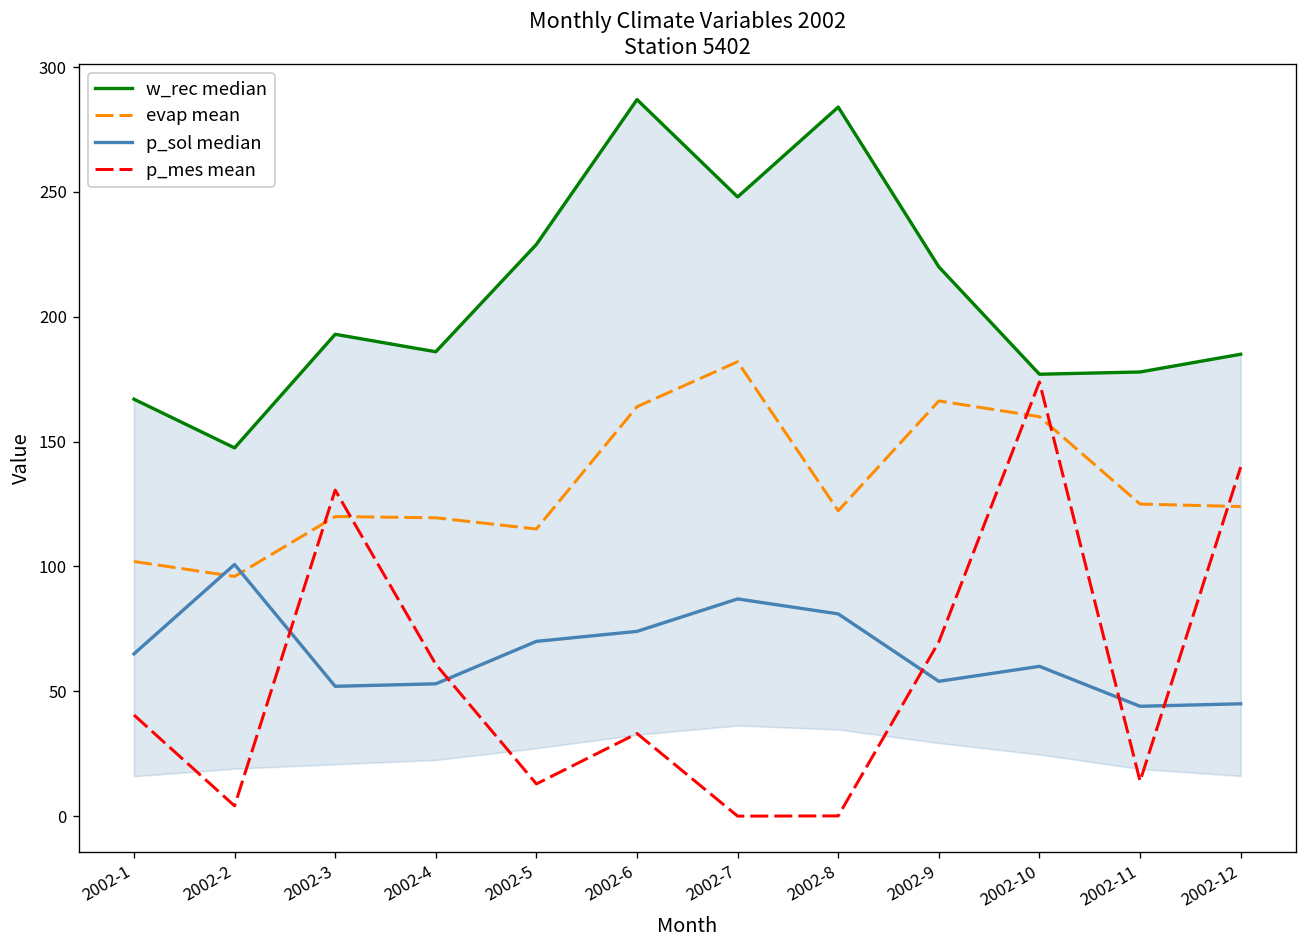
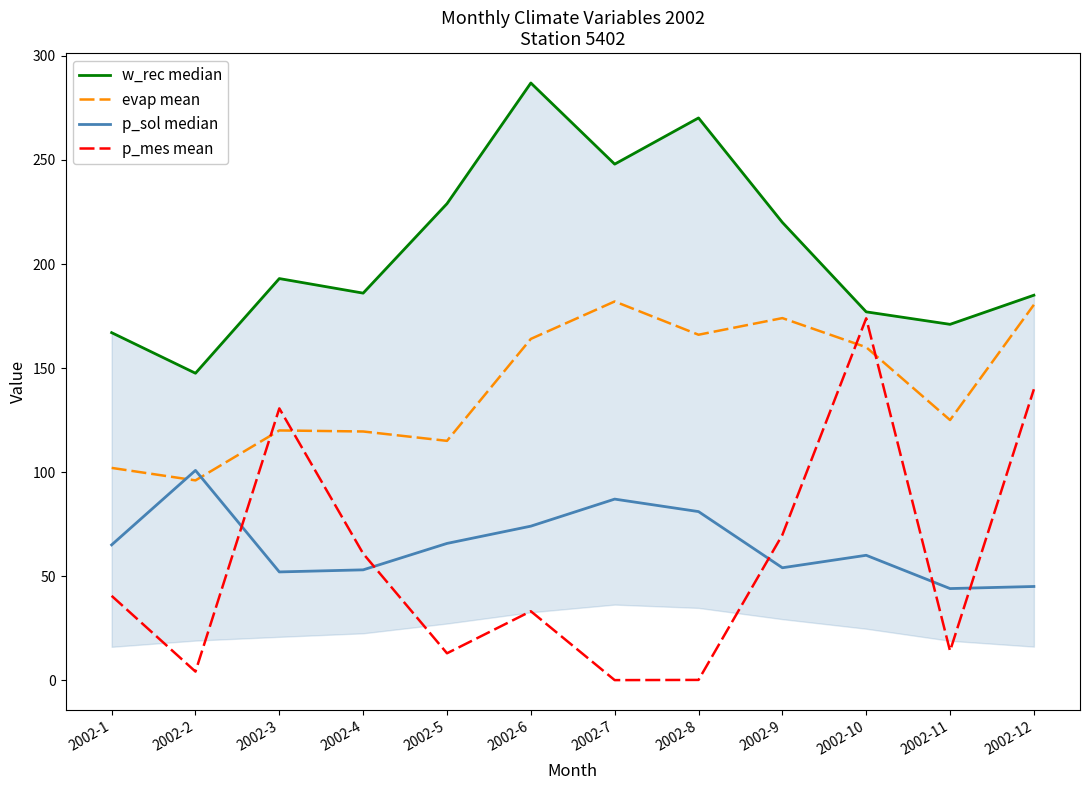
p_sol median, 2002-5: 70 -> 66
w_rec median, 2002-8: 284 -> 270
evap mean, 2002-8: 122 -> 166
evap mean, 2002-9: 166 -> 174
w_rec median, 2002-11: 178 -> 171
evap mean, 2002-12: 124 -> 180
